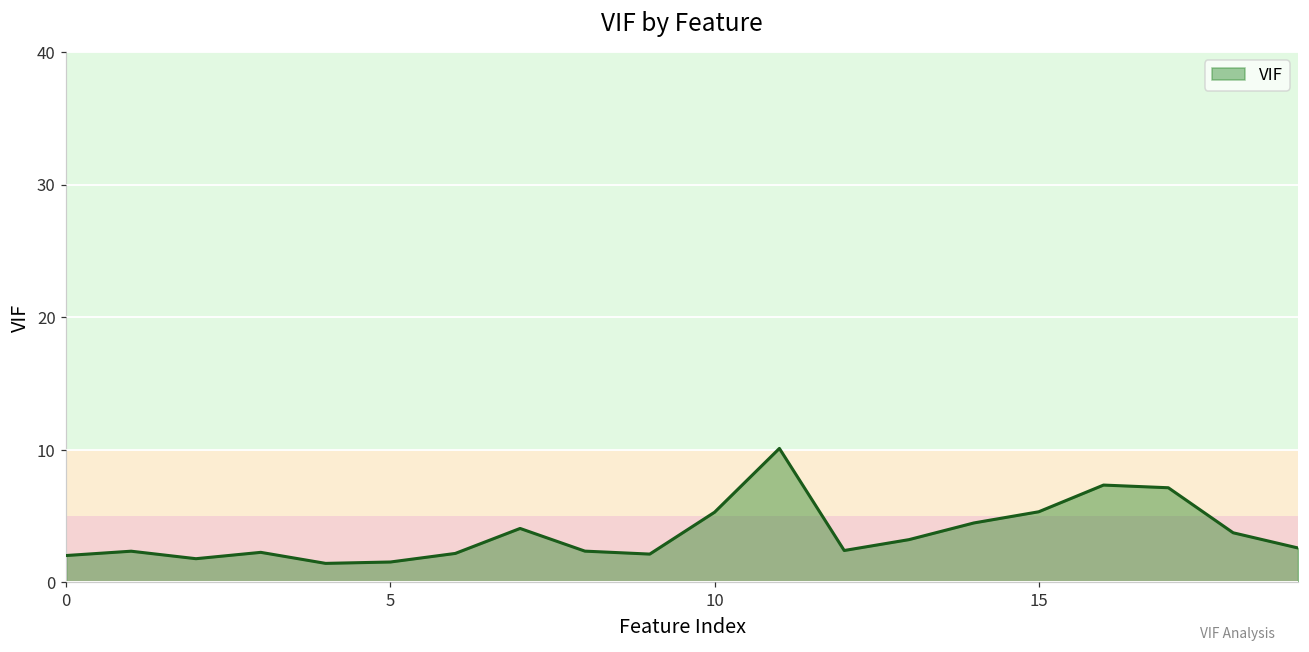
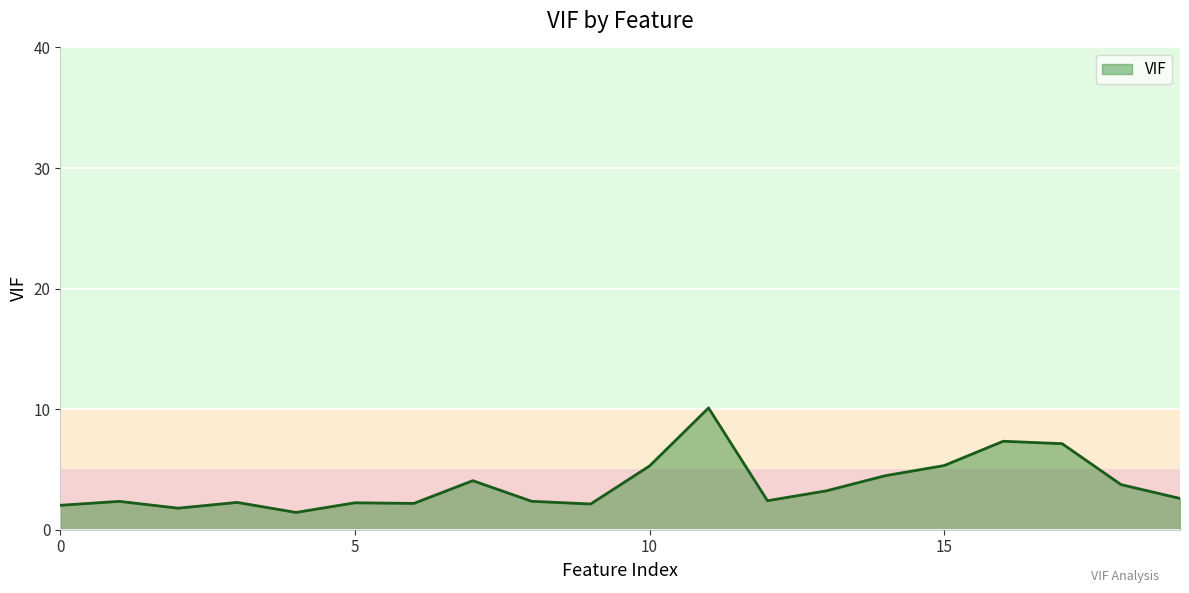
5: 1.5 -> 2.2
